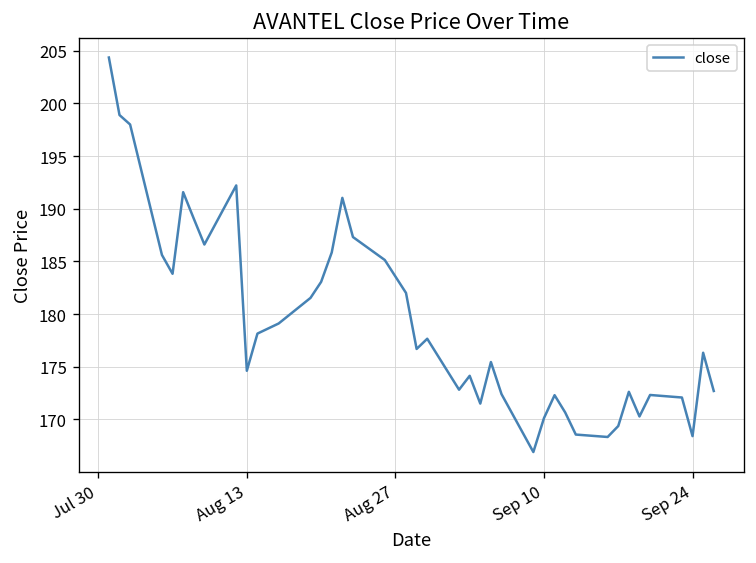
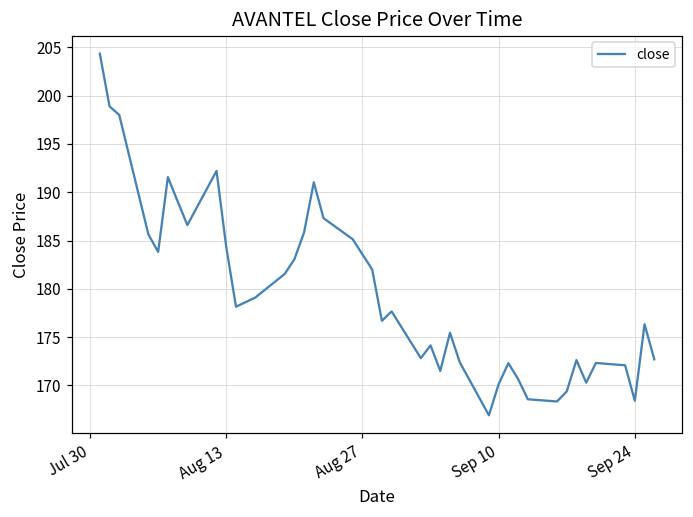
Aug 13: 175 -> 184
